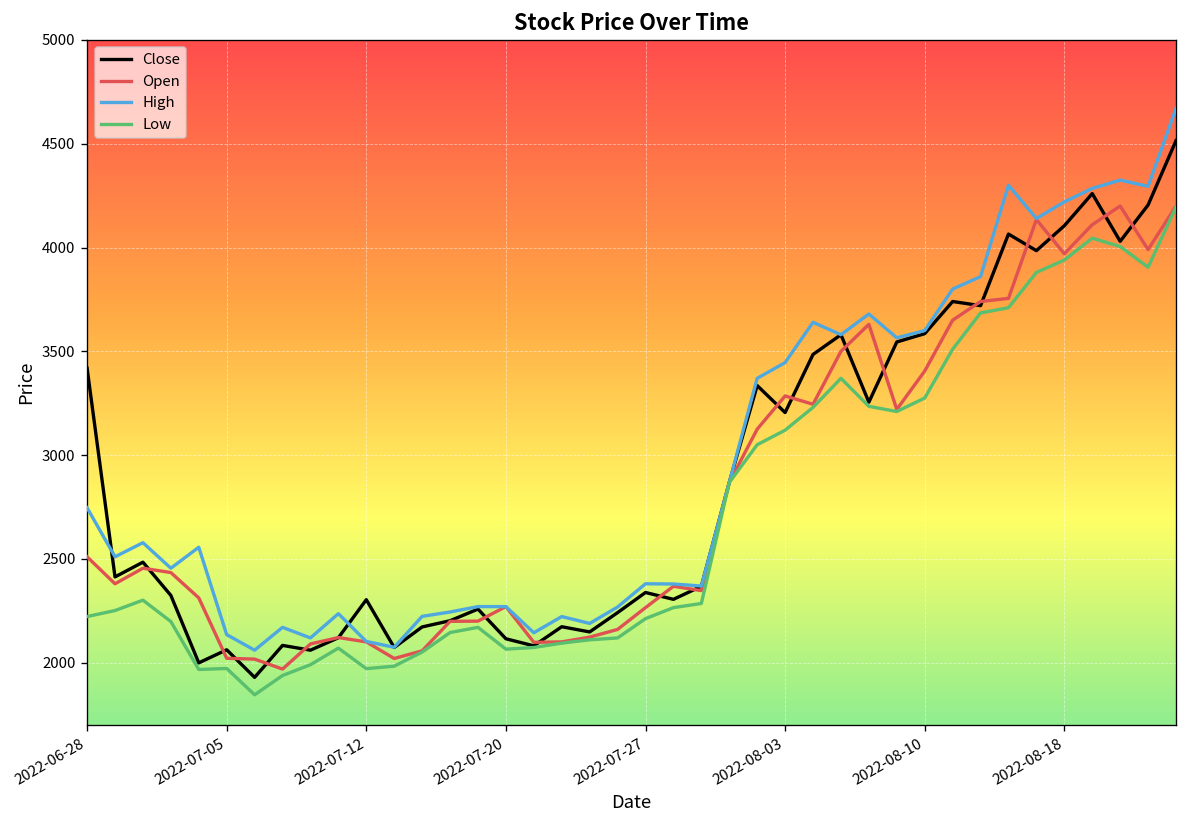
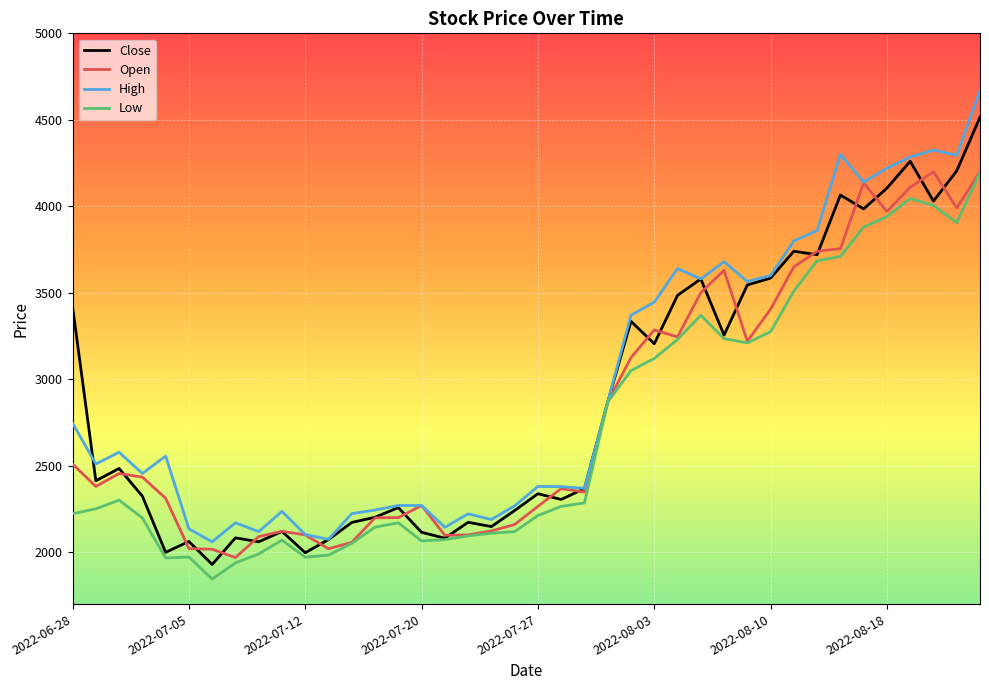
Close, 2022-07-12: 2300 -> 2000
